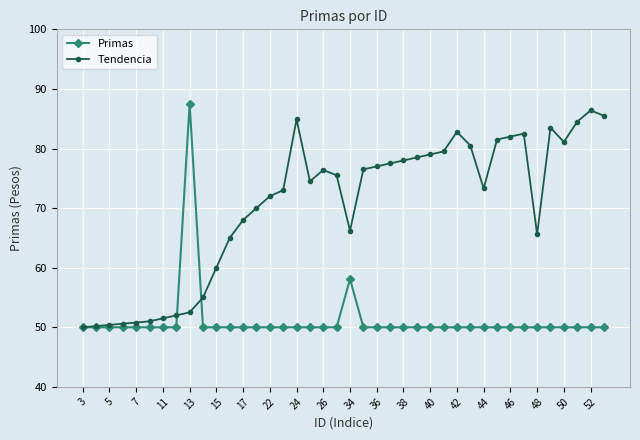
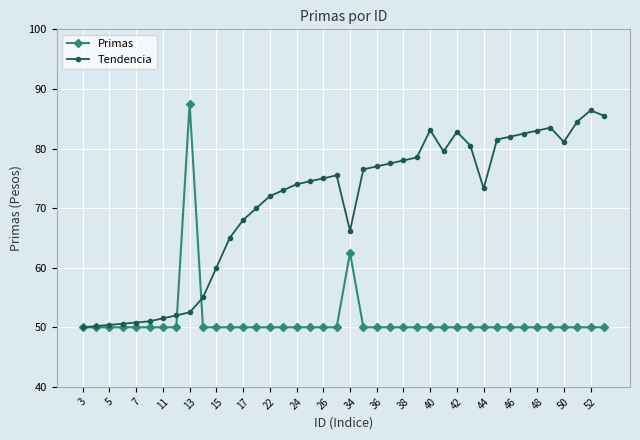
Tendencia, 24: 85 -> 74
Tendencia, 26: 76 -> 75
Primas, 34: 58 -> 63
Tendencia, 40: 79 -> 83
Tendencia, 48: 66 -> 83
